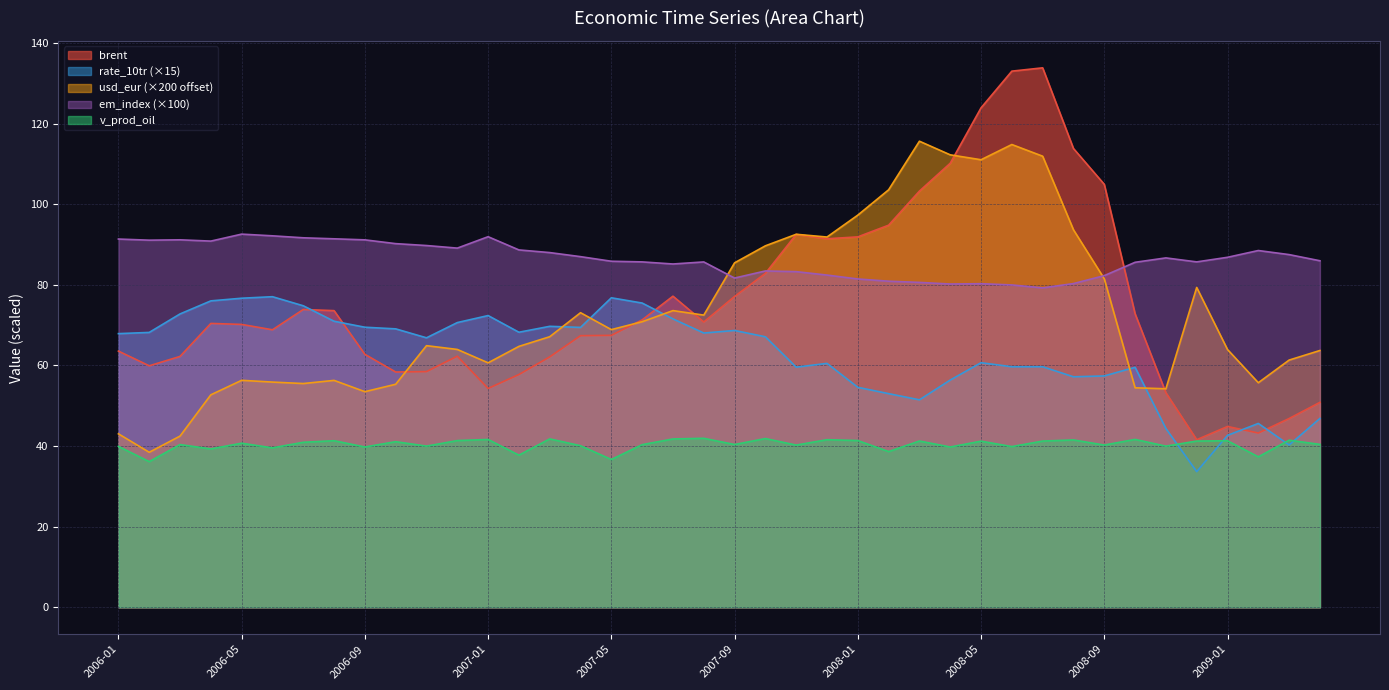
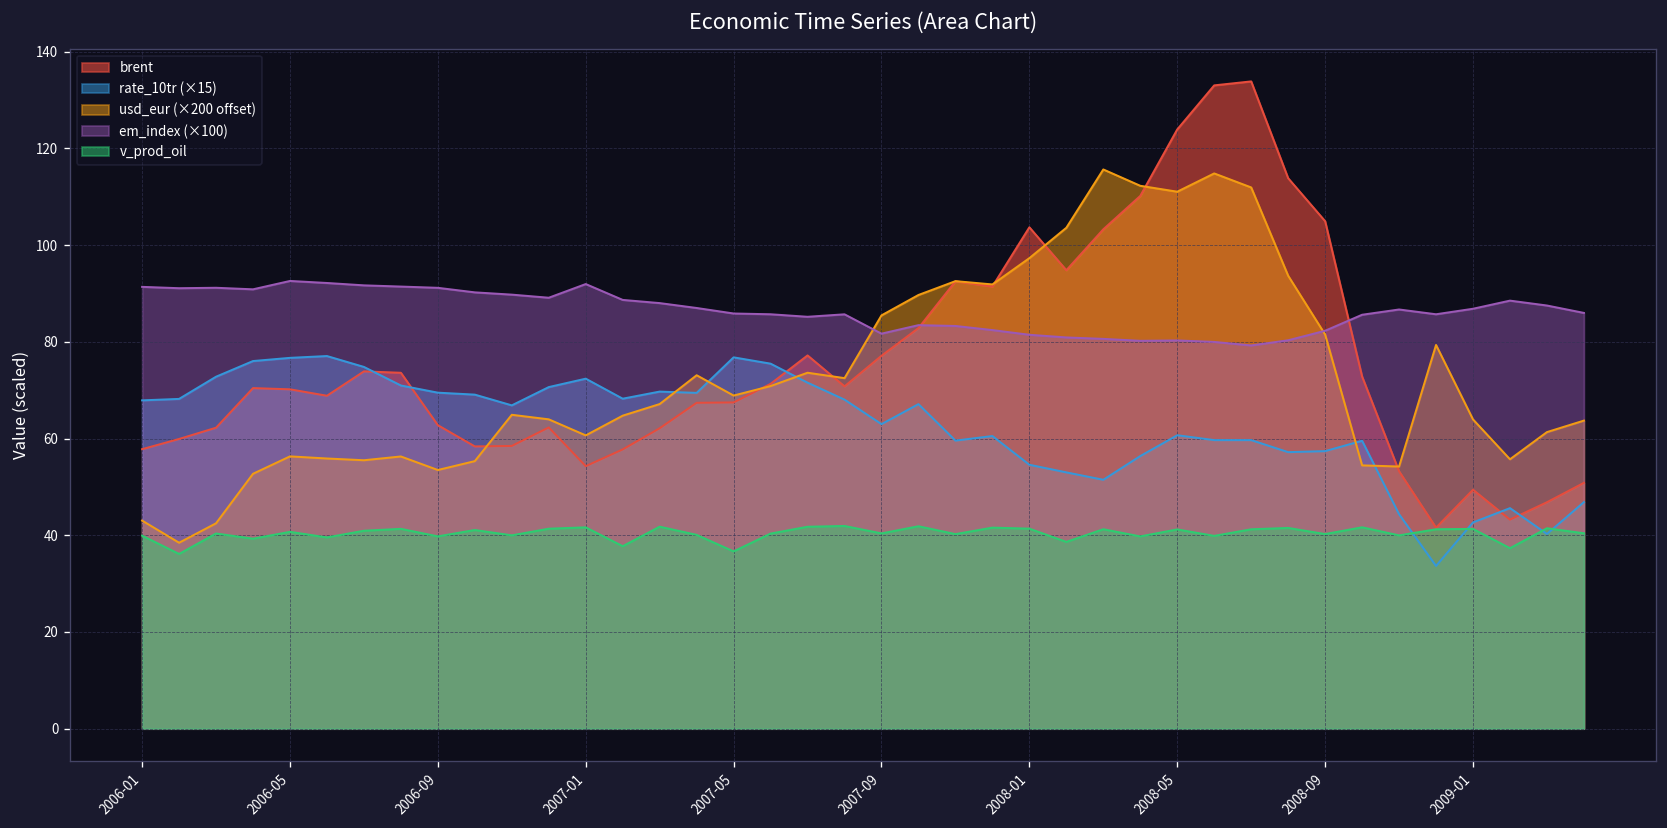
brent, 2006-01: 64 -> 58
rate_10tr (×15), 2007-09: 69 -> 63
brent, 2008-01: 92 -> 104
brent, 2009-01: 45 -> 49
